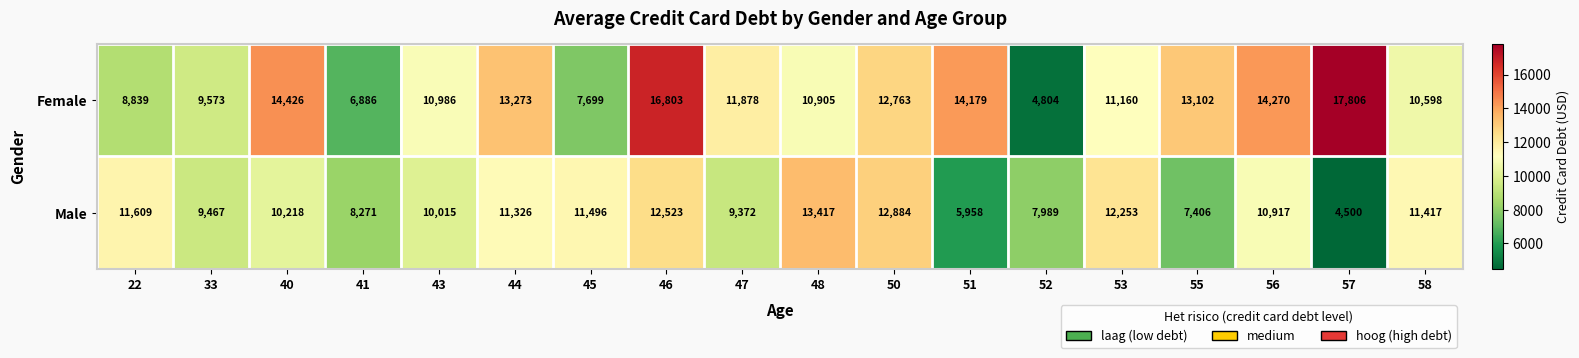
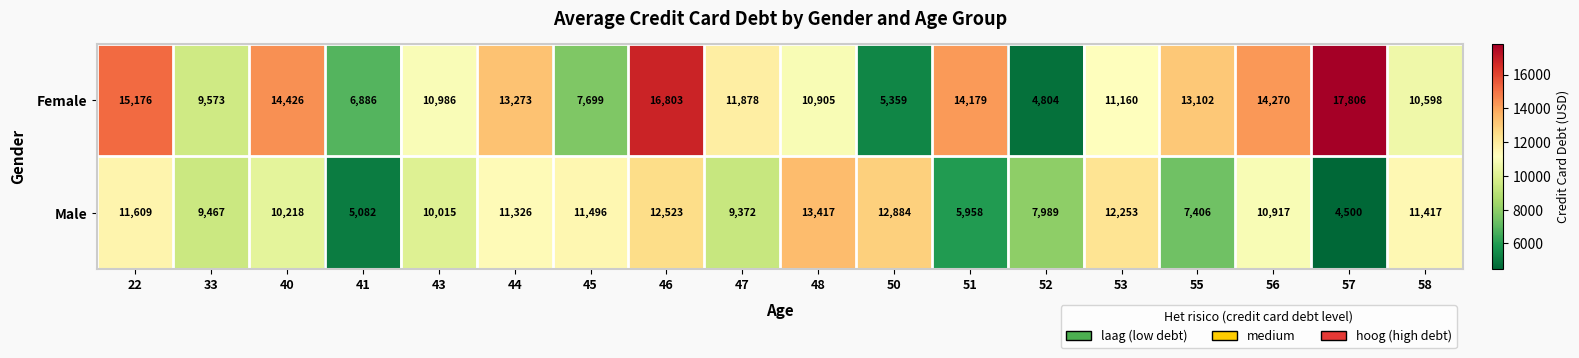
Female, 22: 8,839 -> 15,176
Female, 50: 12,763 -> 5,359
Male, 41: 8,271 -> 5,082
